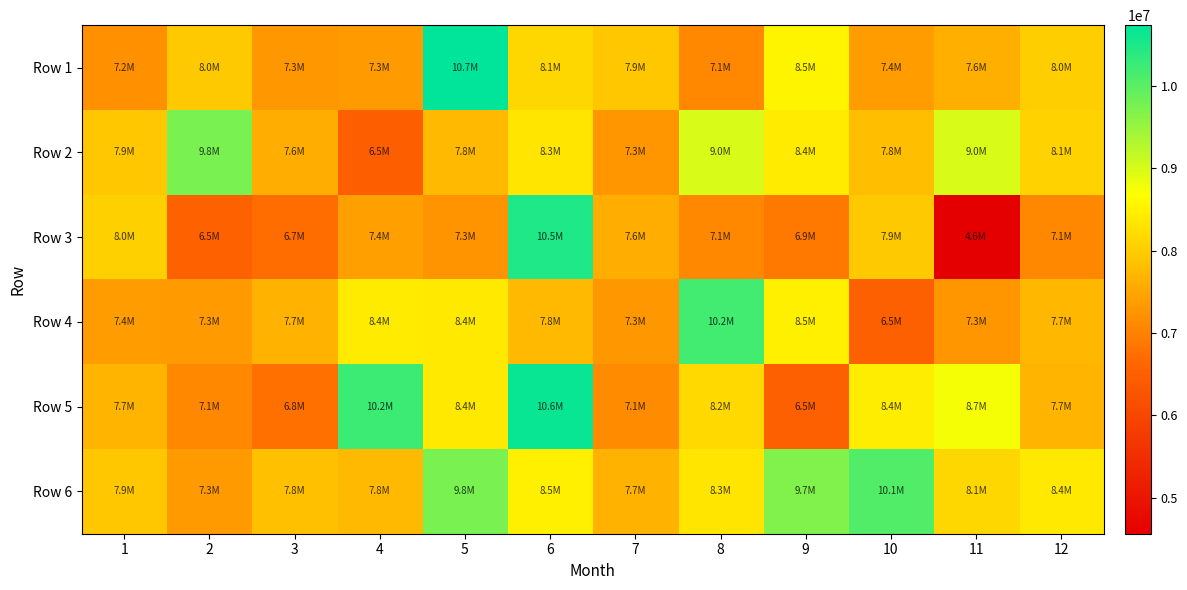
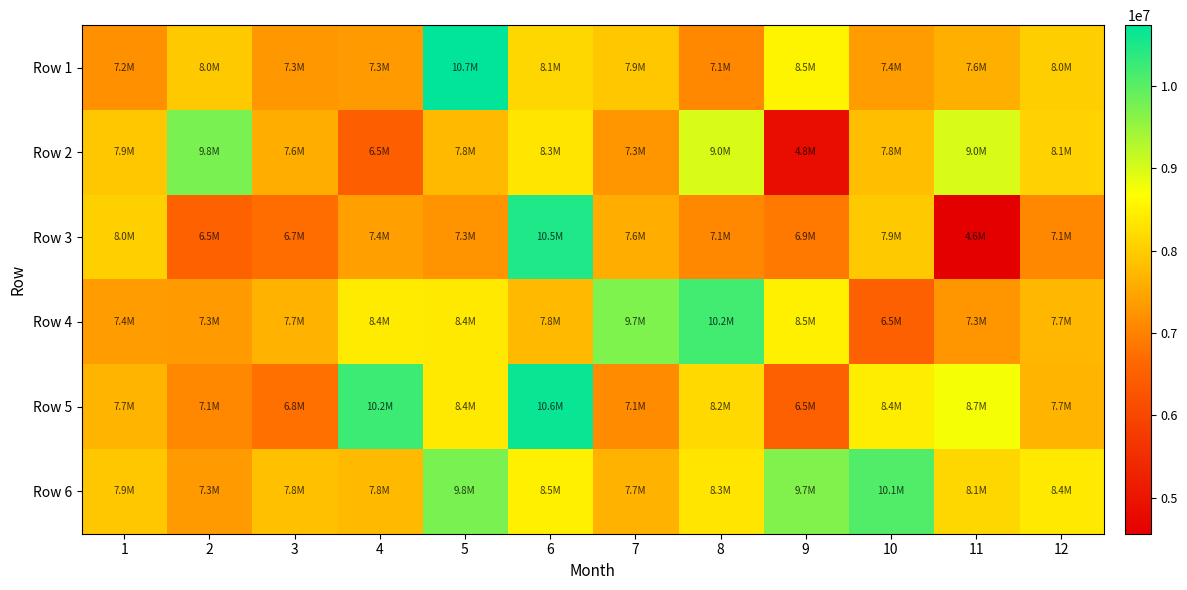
Row 2, 9: 8.4M -> 4.8M
Row 4, 7: 7.3M -> 9.7M
